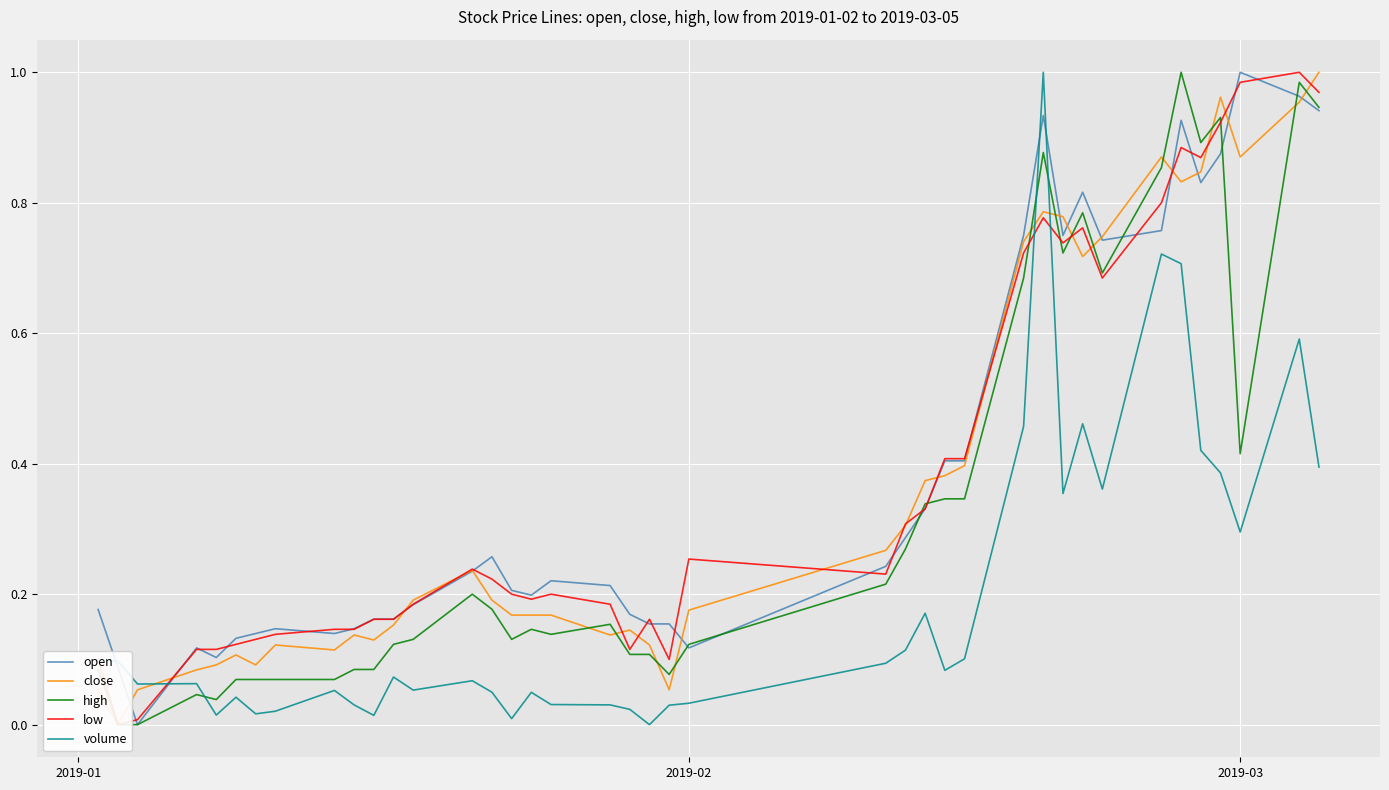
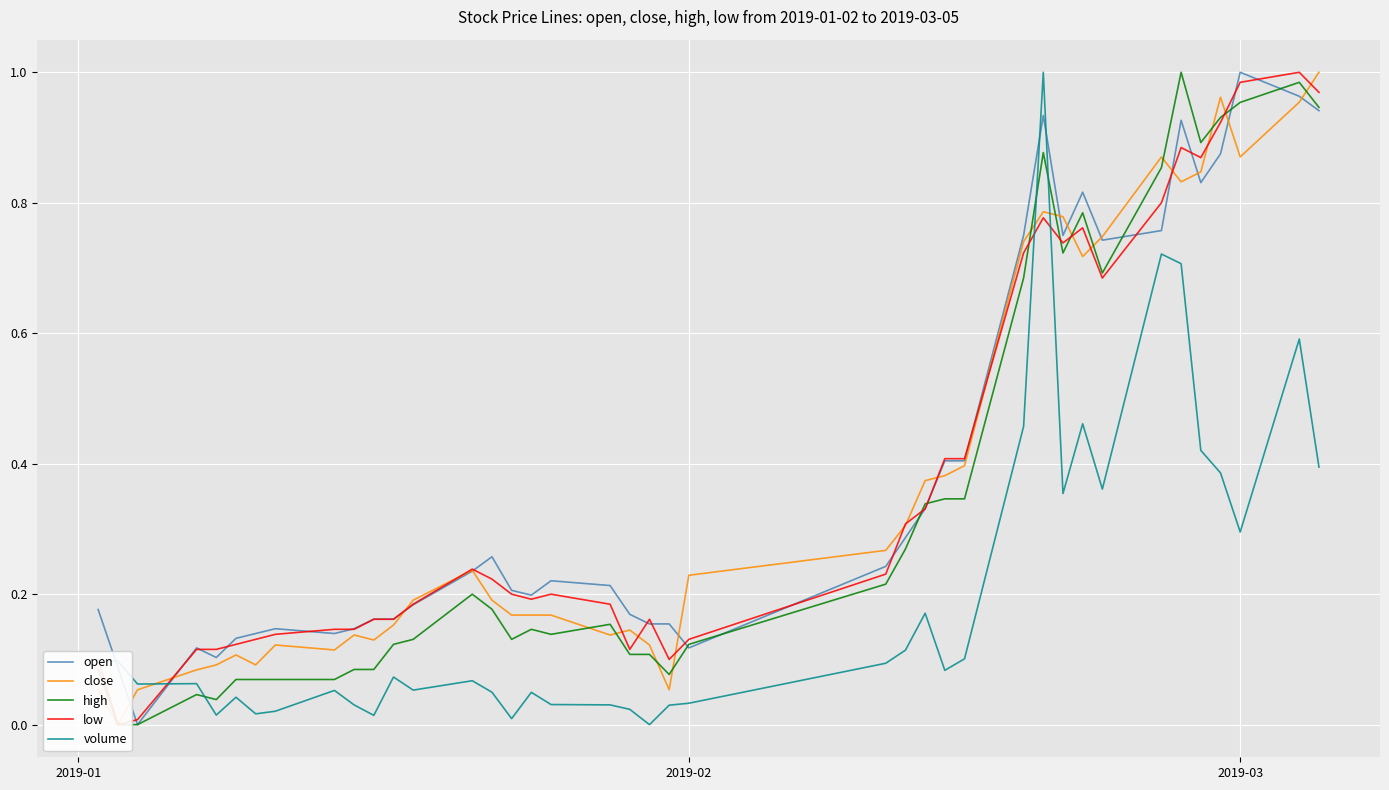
close, 2019-02: 0.18 -> 0.23
low, 2019-02: 0.25 -> 0.13
high, 2019-03: 0.42 -> 0.95
